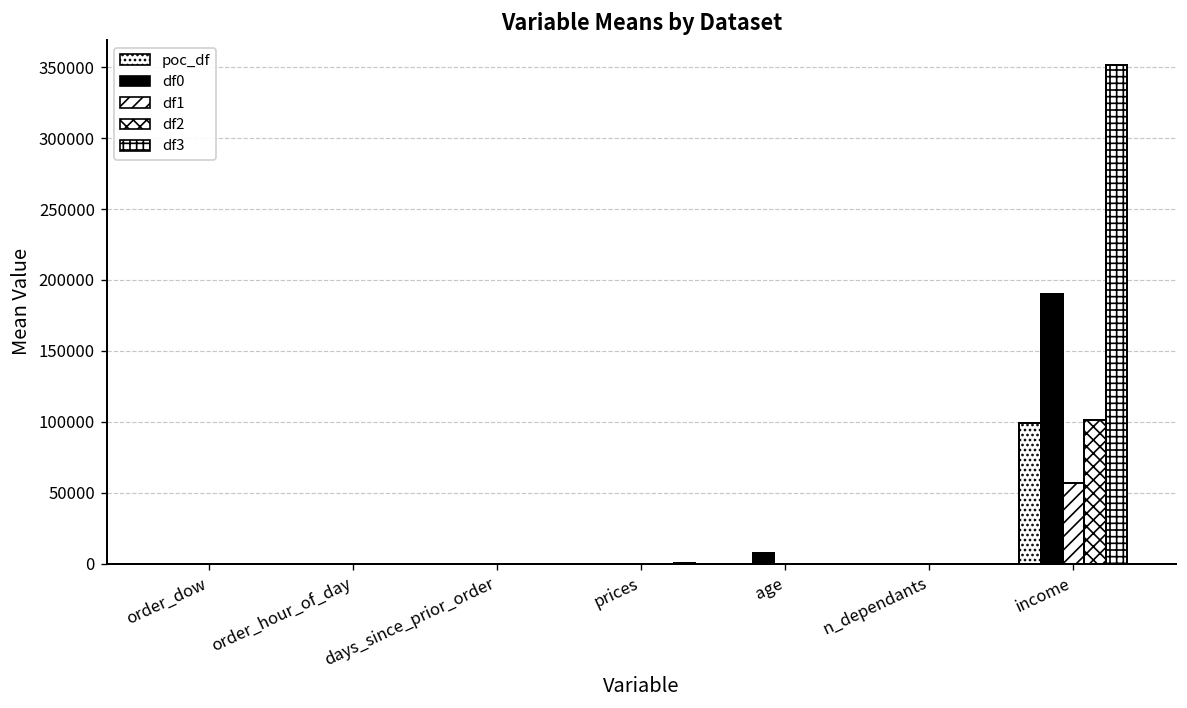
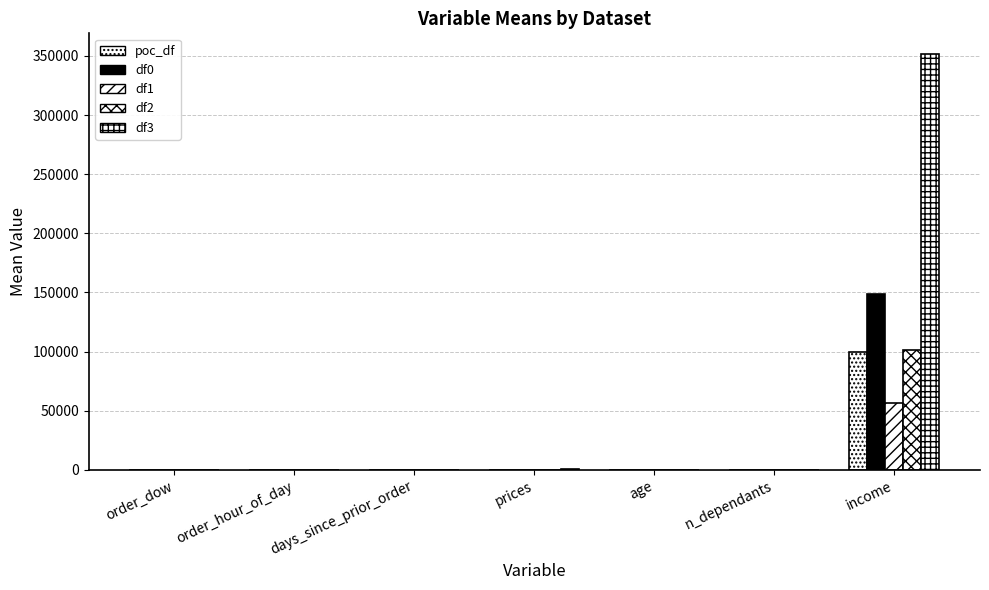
df0, age: 7000 -> 0
df0, income: 190000 -> 148000
